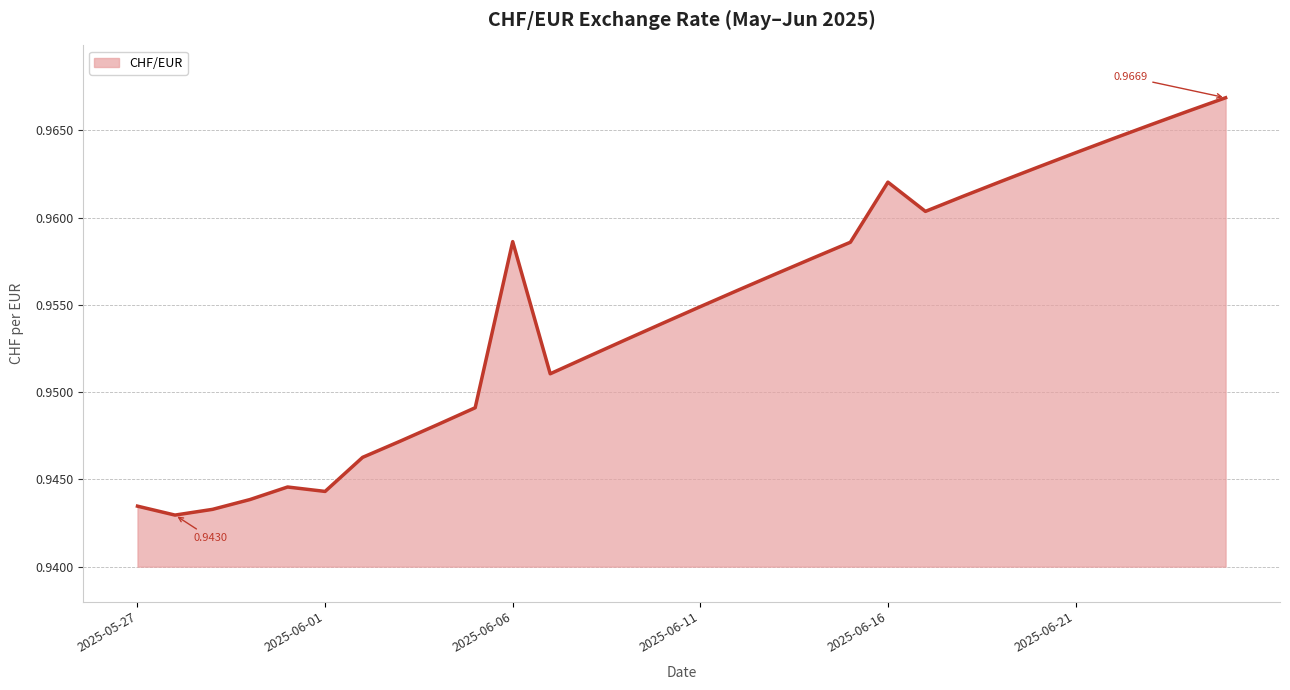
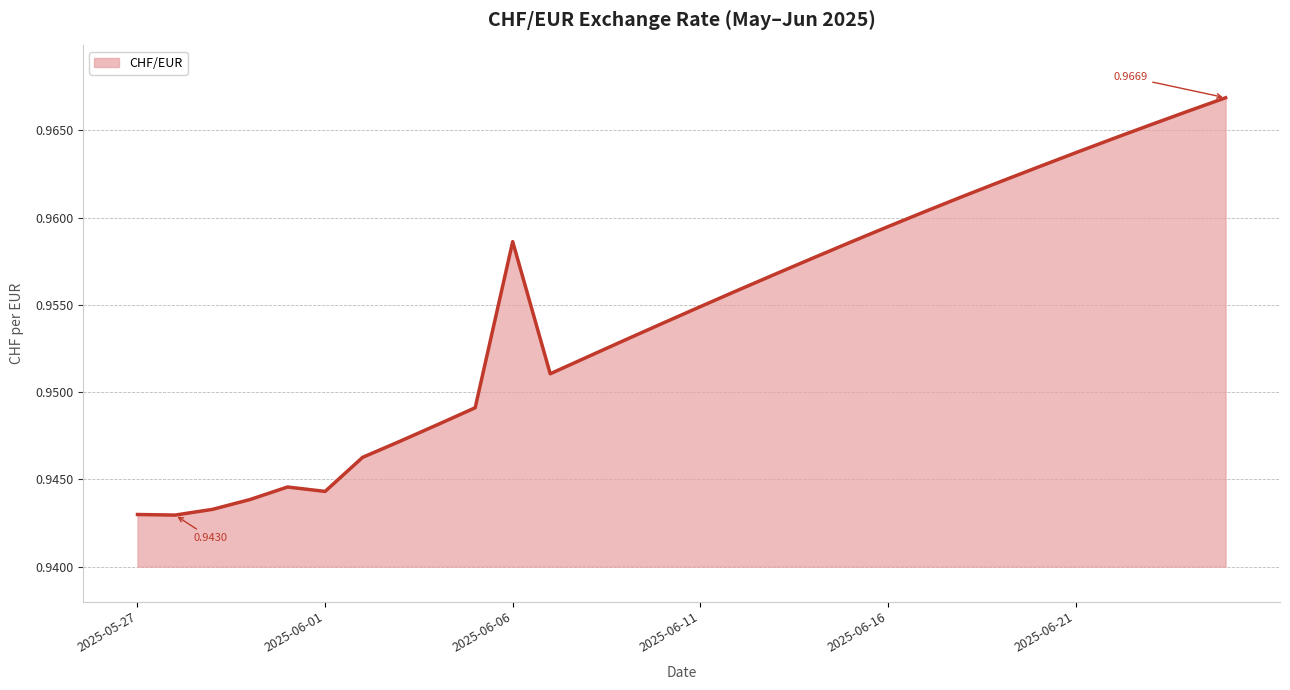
2025-05-27: 0.9435 -> 0.9430
2025-06-16: 0.9620 -> 0.9595
